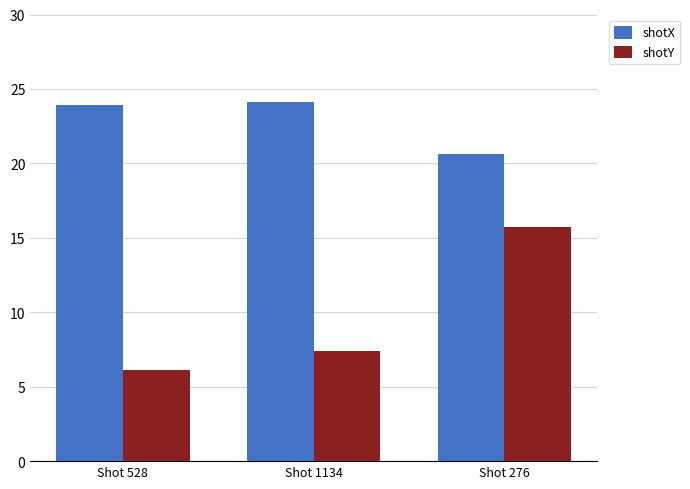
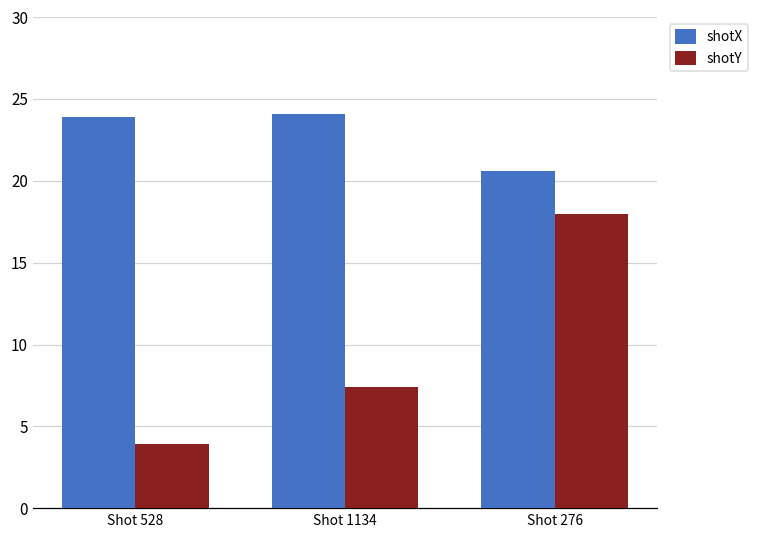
shotY, Shot 528: 6.1 -> 3.9
shotY, Shot 276: 15.7 -> 18.0
